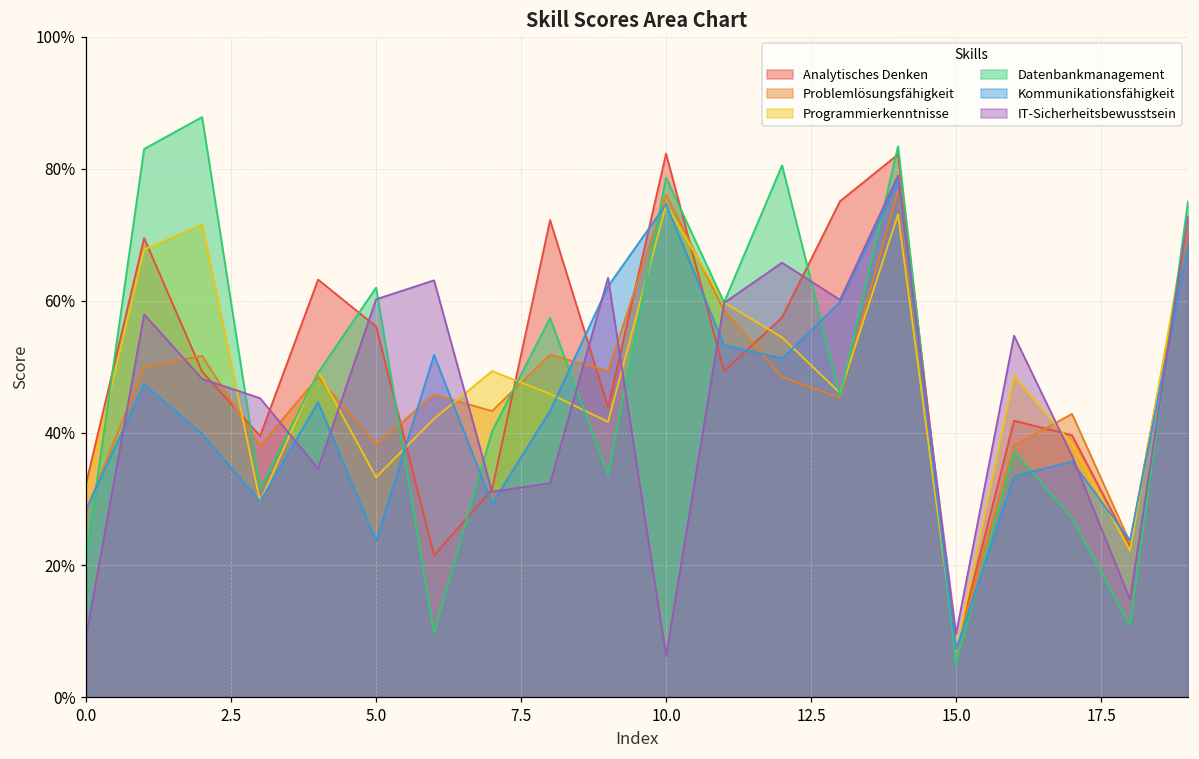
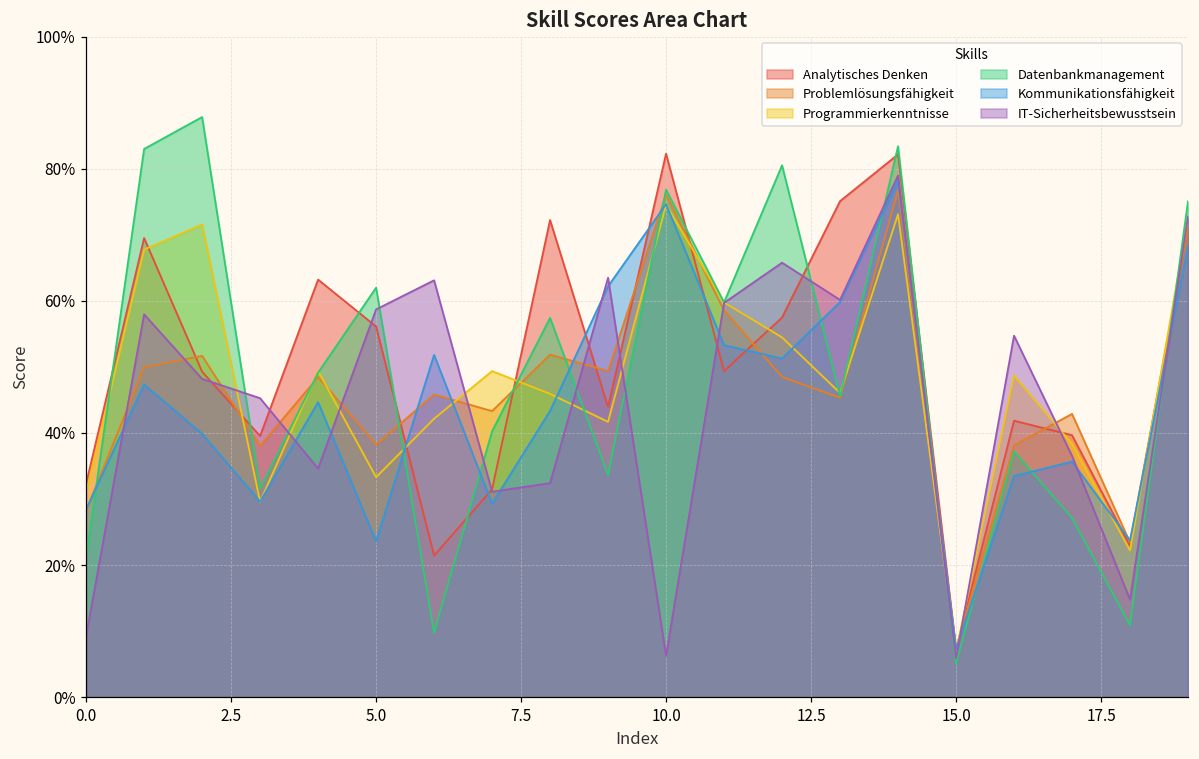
IT-Sicherheitsbewusstsein, 5.0: 60% -> 59%
Datenbankmanagement, 10.0: 79% -> 77%
IT-Sicherheitsbewusstsein, 15.0: 10% -> 6%
